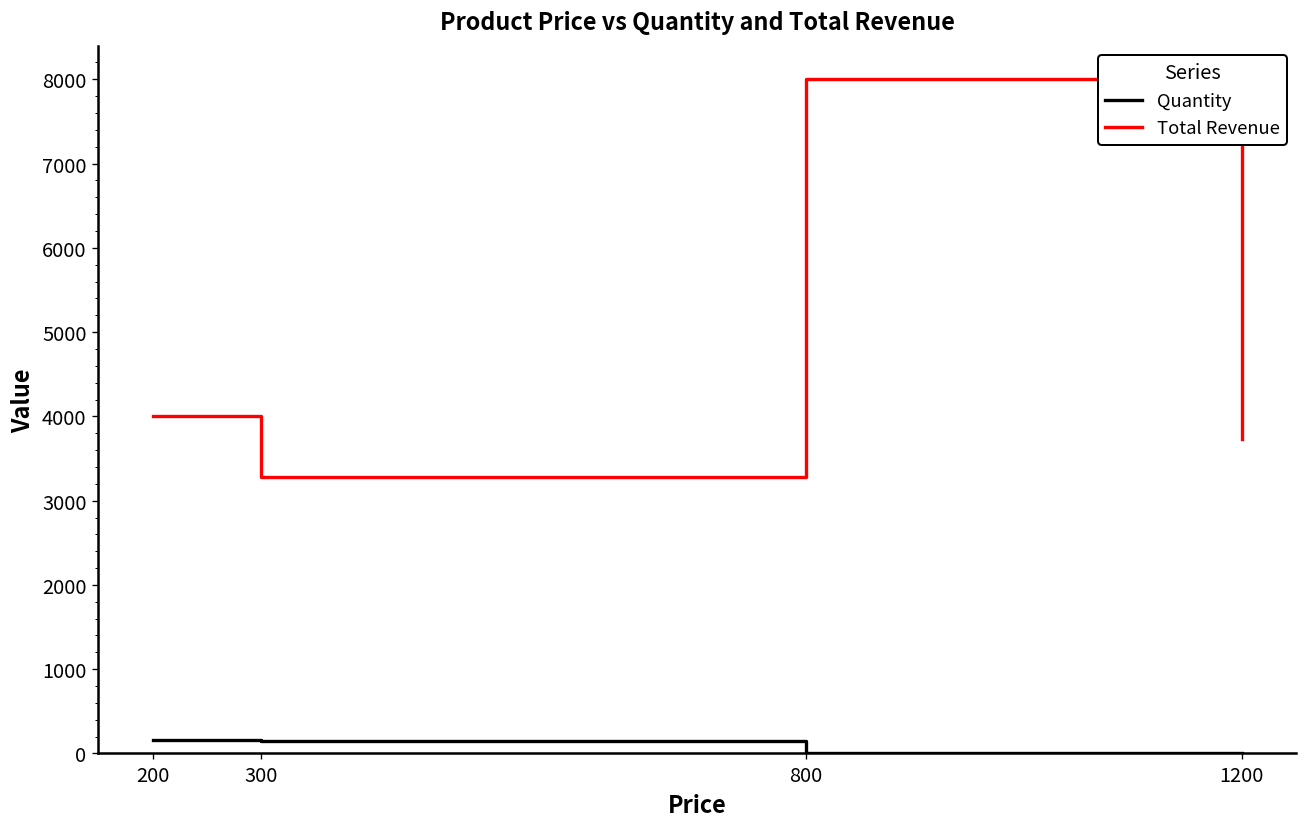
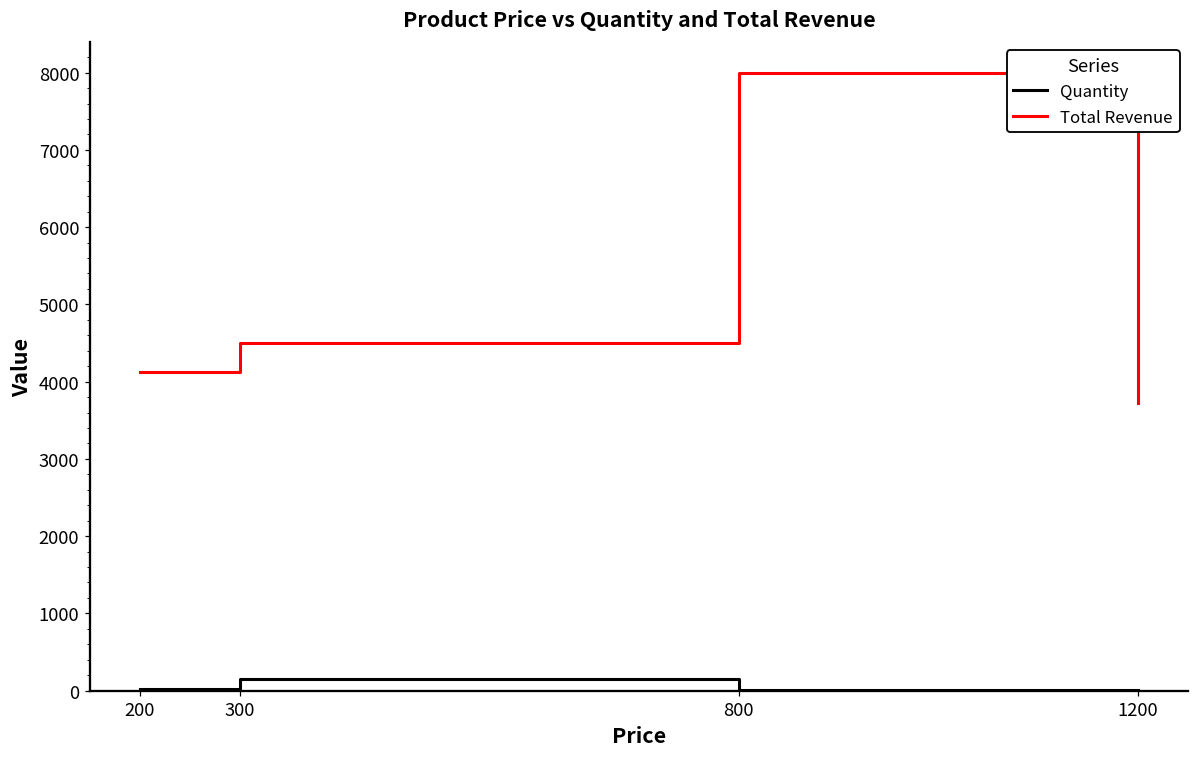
Quantity, 200: 200 -> 0
Total Revenue, 200: 4000 -> 4100
Total Revenue, 300: 3300 -> 4500
